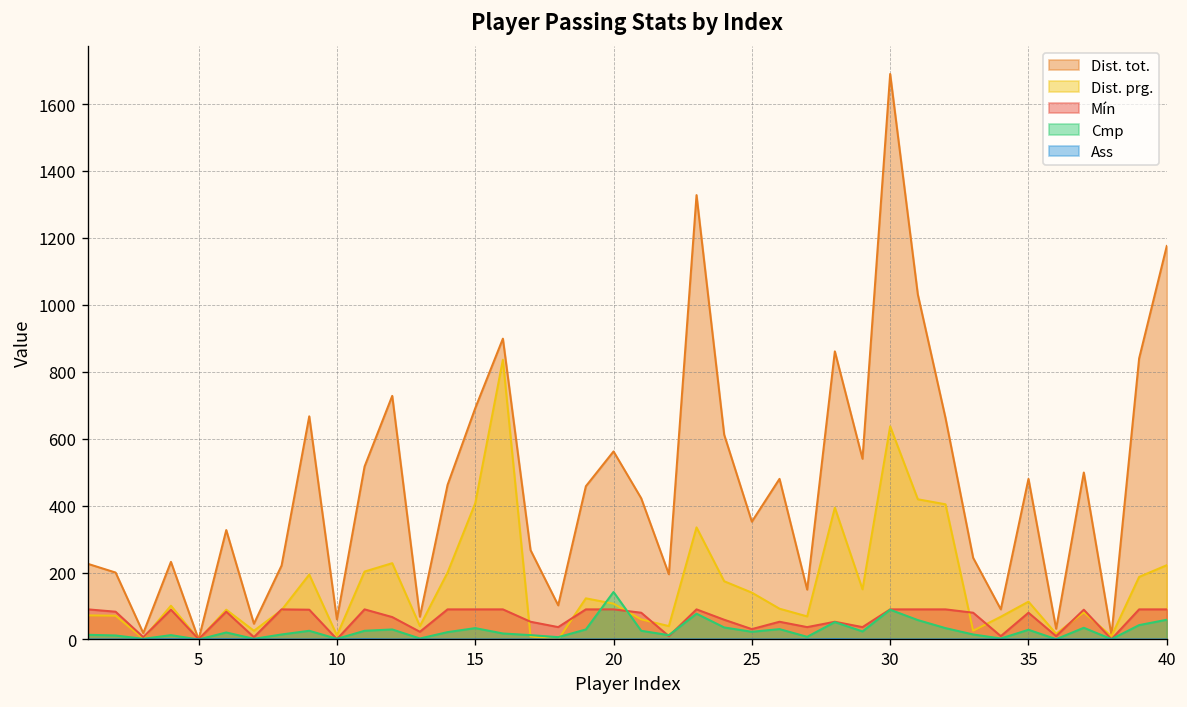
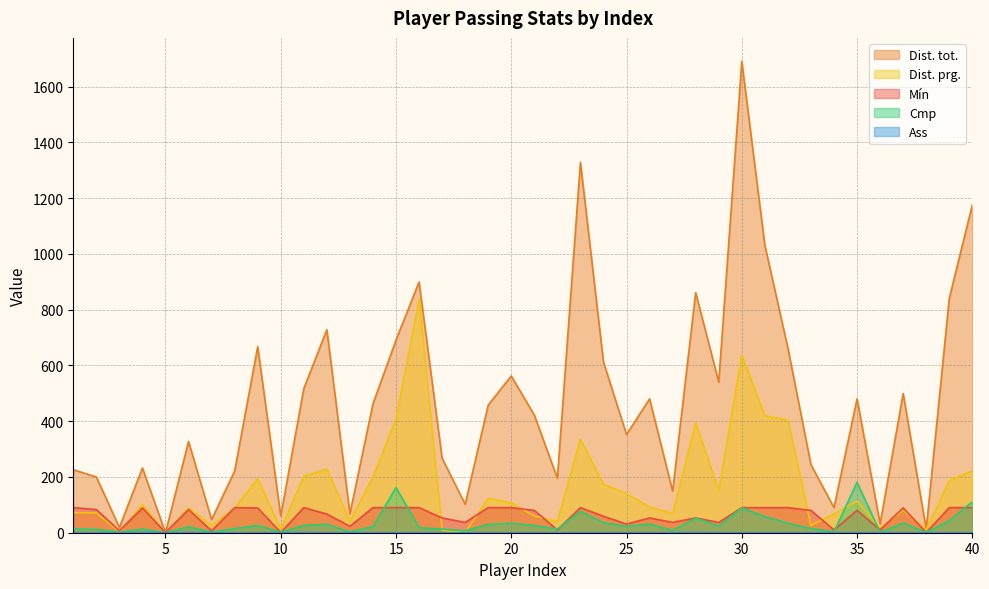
Cmp, 15: 30 -> 160
Cmp, 20: 140 -> 30
Cmp, 35: 30 -> 180
Cmp, 40: 60 -> 110
